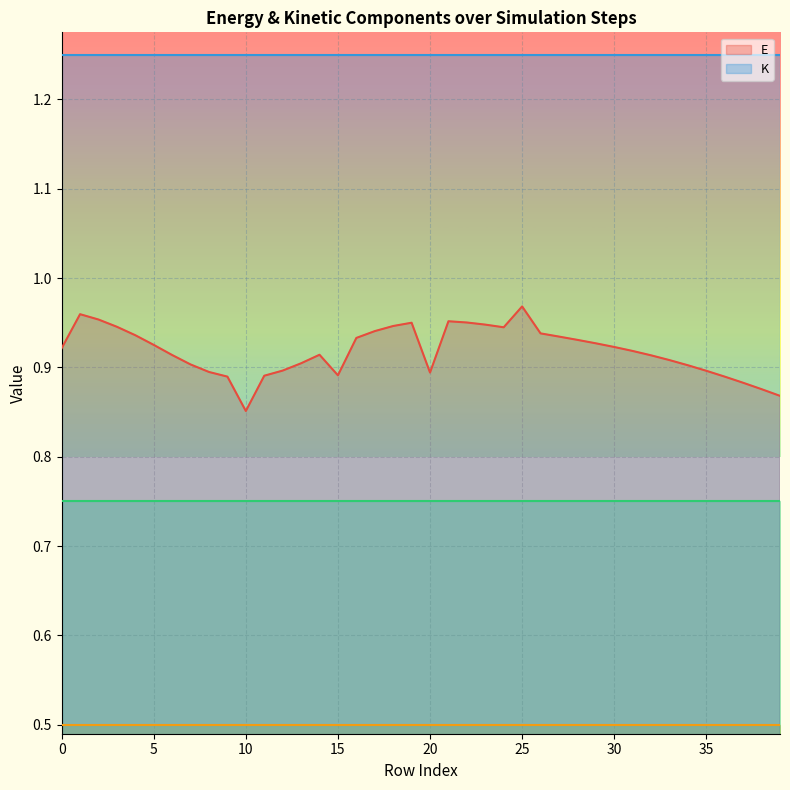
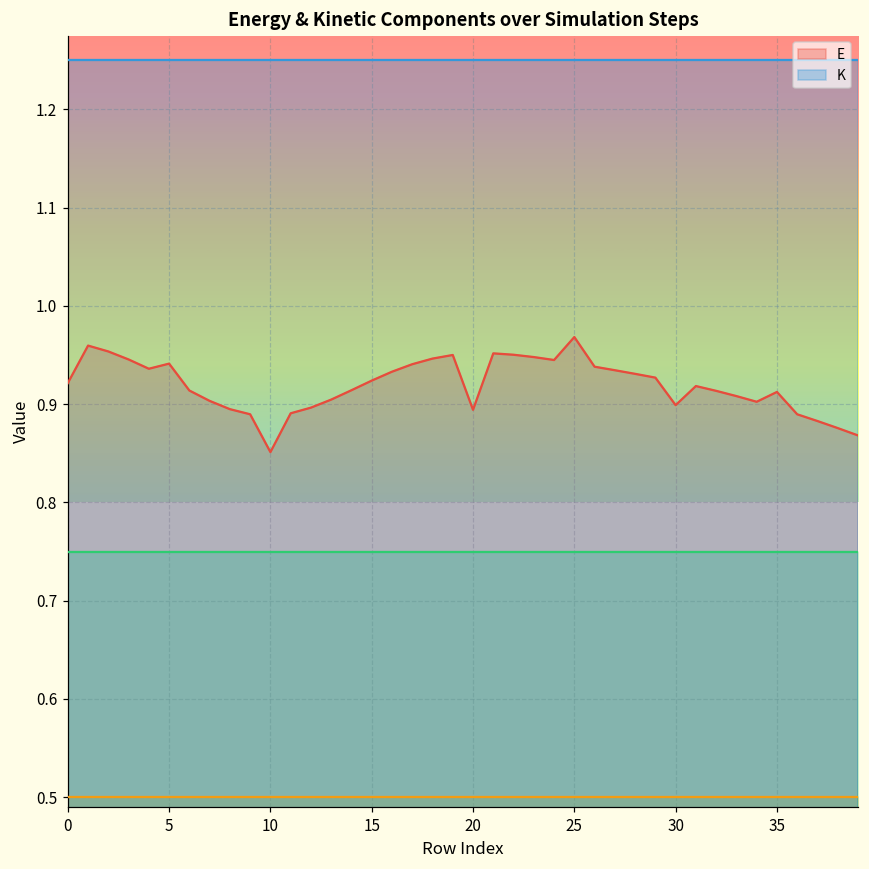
E, 5: 0.93 -> 0.94
E, 15: 0.89 -> 0.92
E, 30: 0.92 -> 0.90
E, 35: 0.90 -> 0.91
